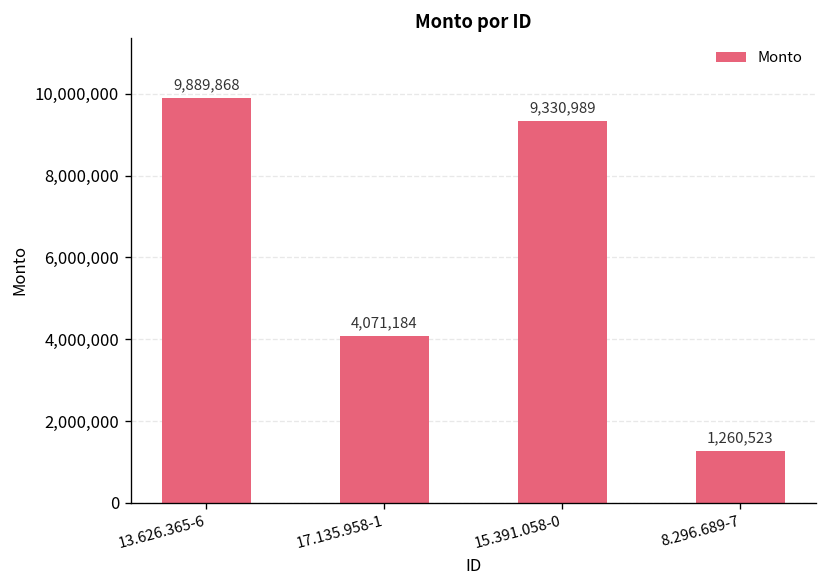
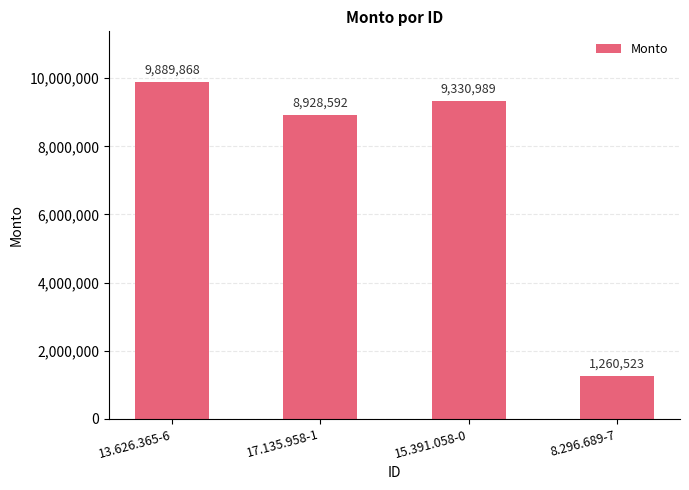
17.135.958-1: 4,071,184 -> 8,928,592
